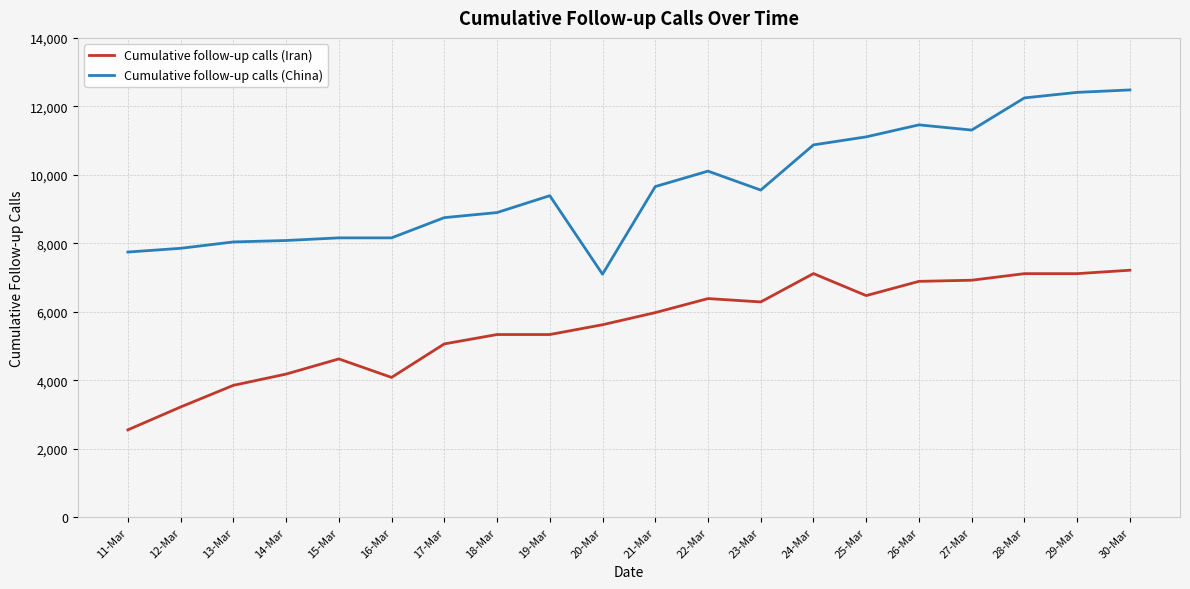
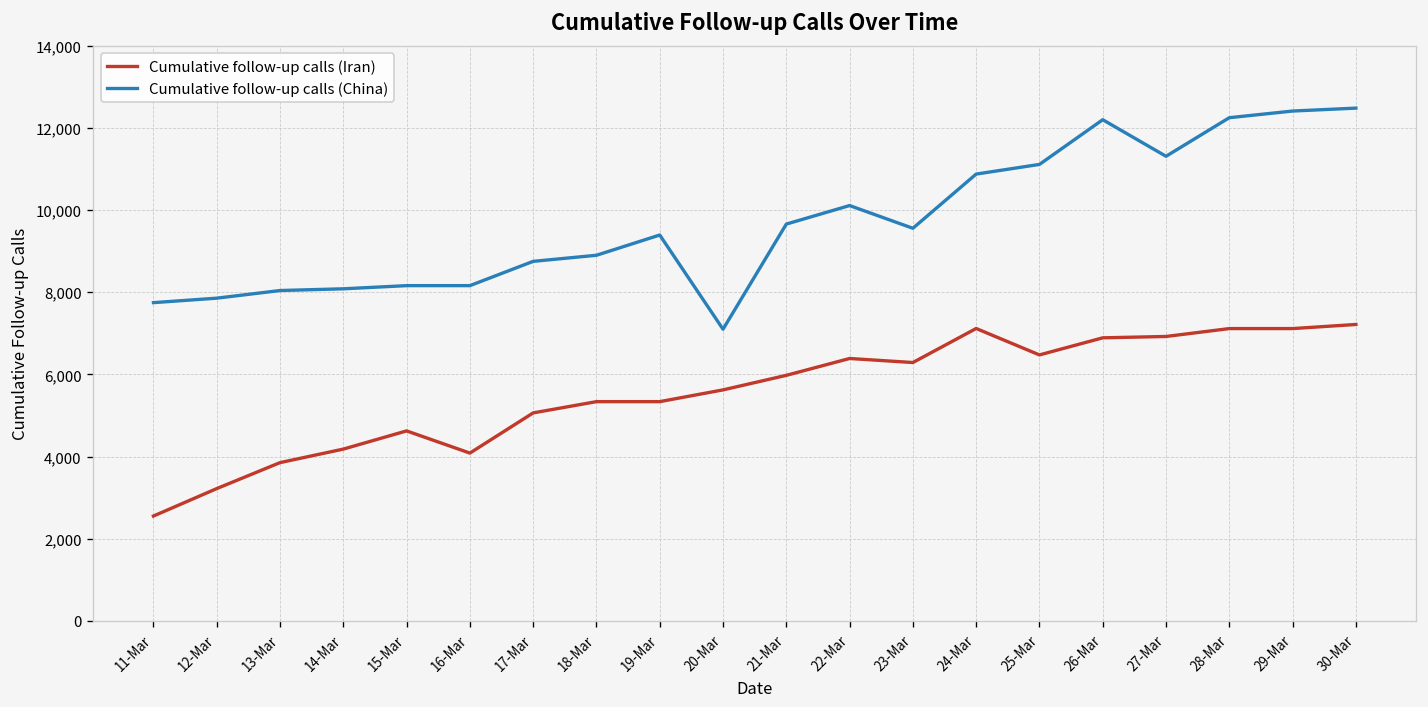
Cumulative follow-up calls (China), 26-Mar: 11,500 -> 12,200
